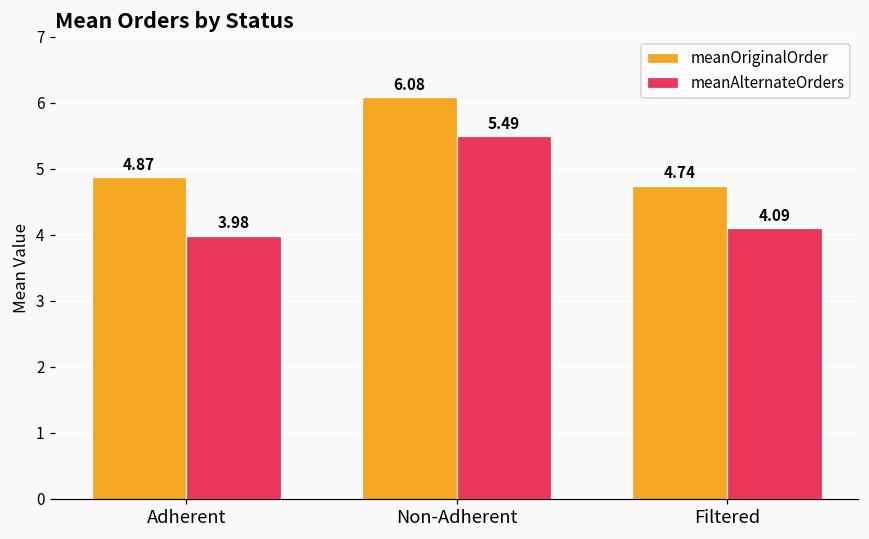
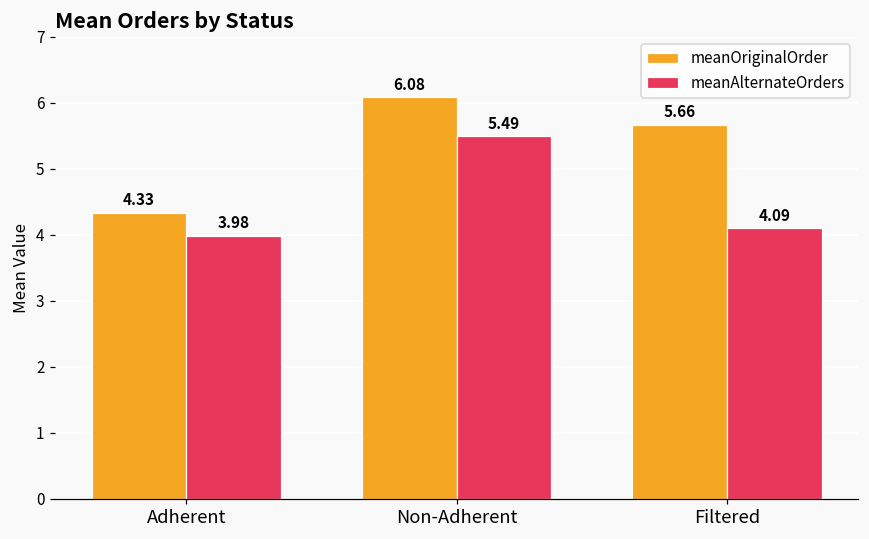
meanOriginalOrder, Adherent: 4.87 -> 4.33
meanOriginalOrder, Filtered: 4.74 -> 5.66
